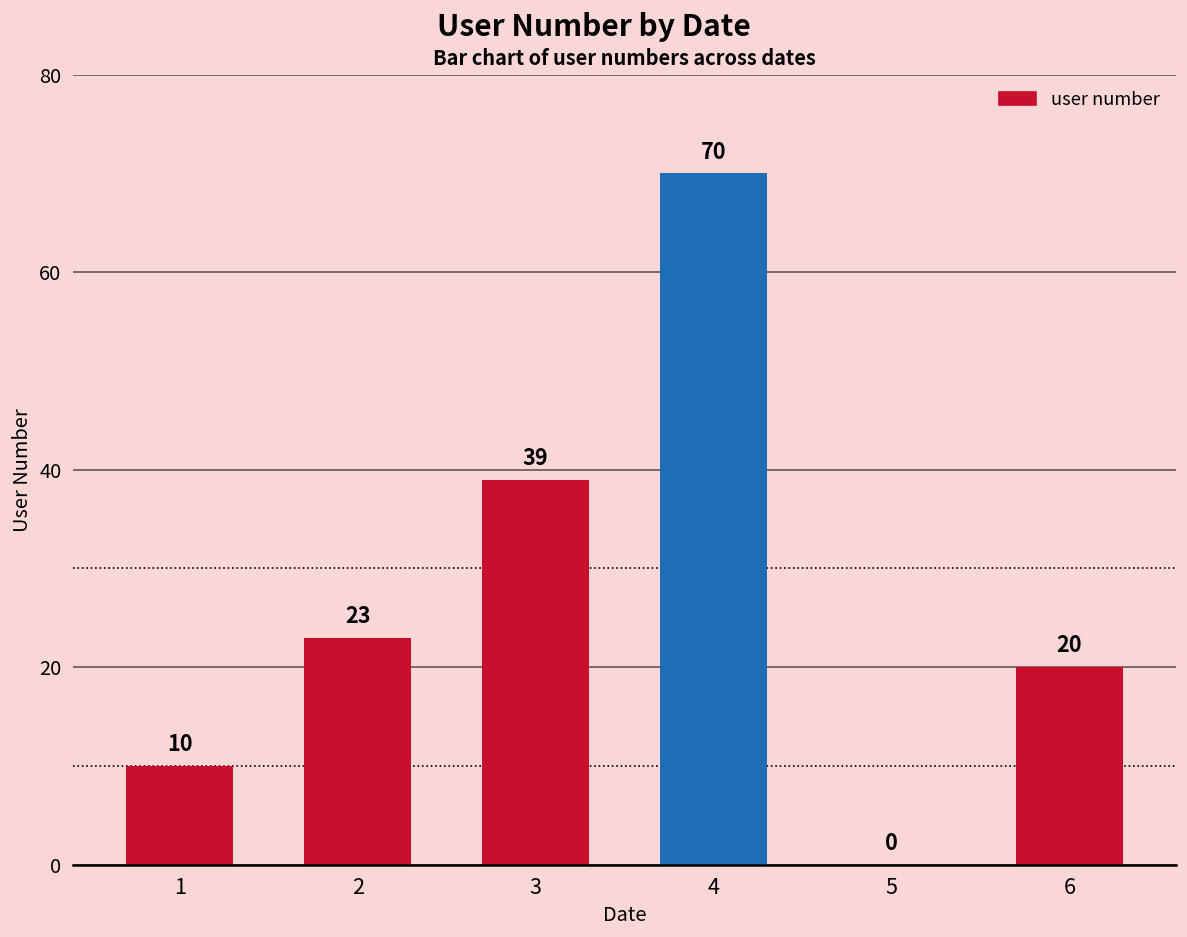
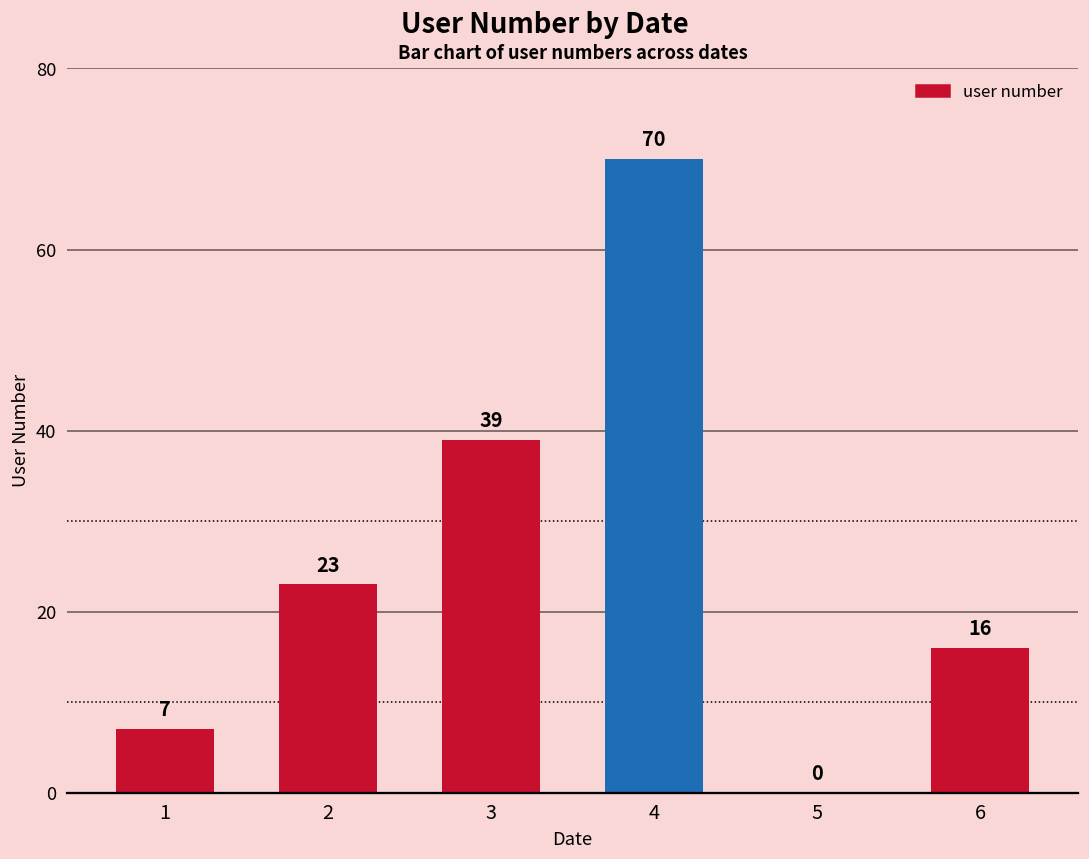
1: 10 -> 7
6: 20 -> 16
